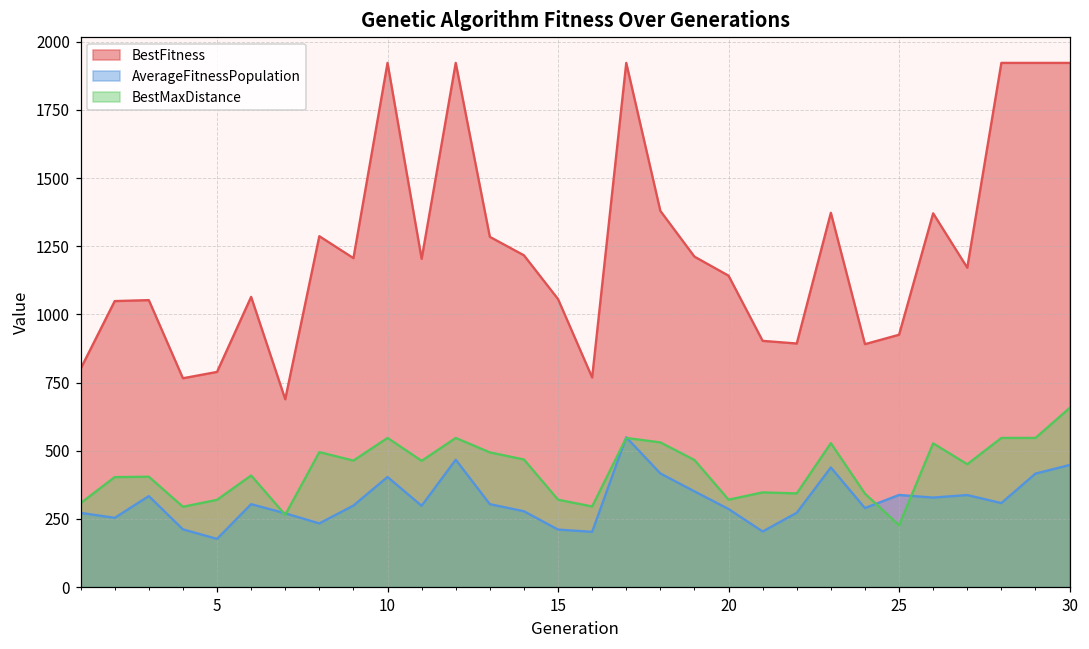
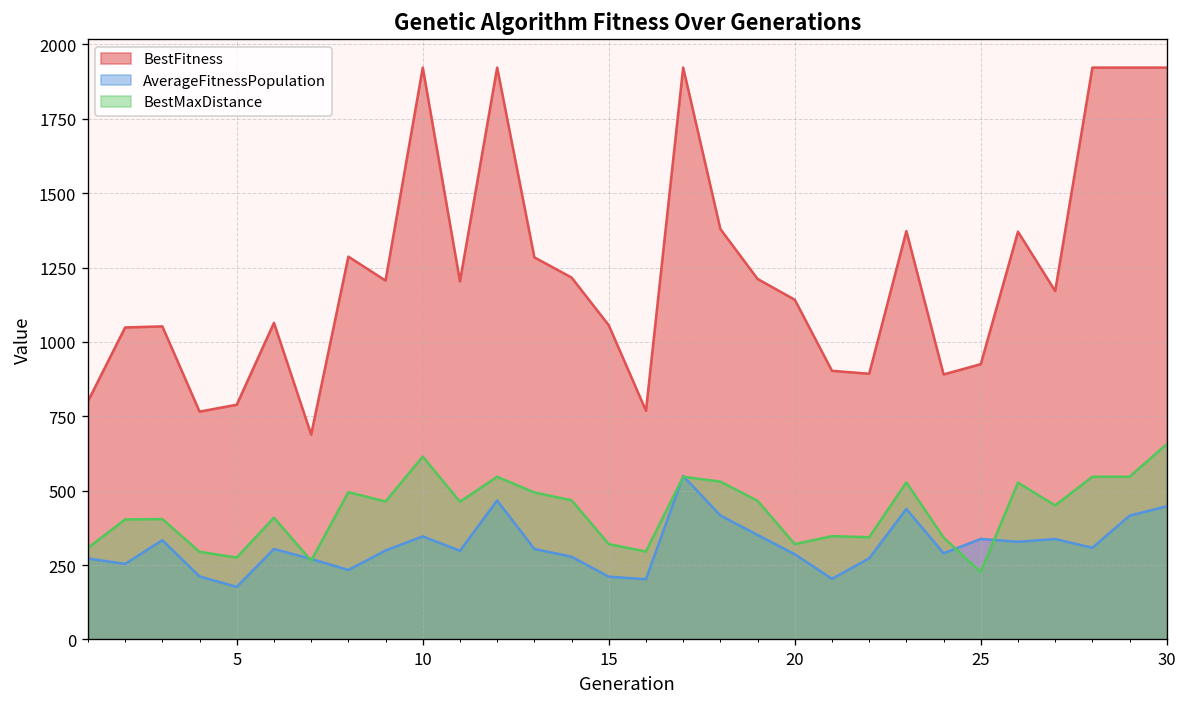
BestMaxDistance, 5: 320 -> 280
AverageFitnessPopulation, 10: 400 -> 350
BestMaxDistance, 10: 550 -> 610
